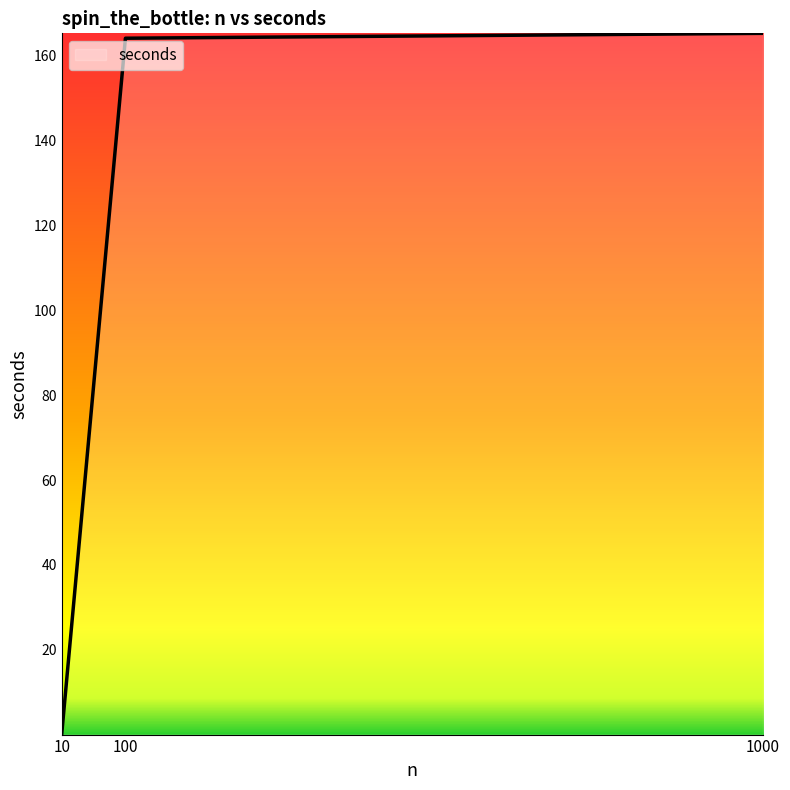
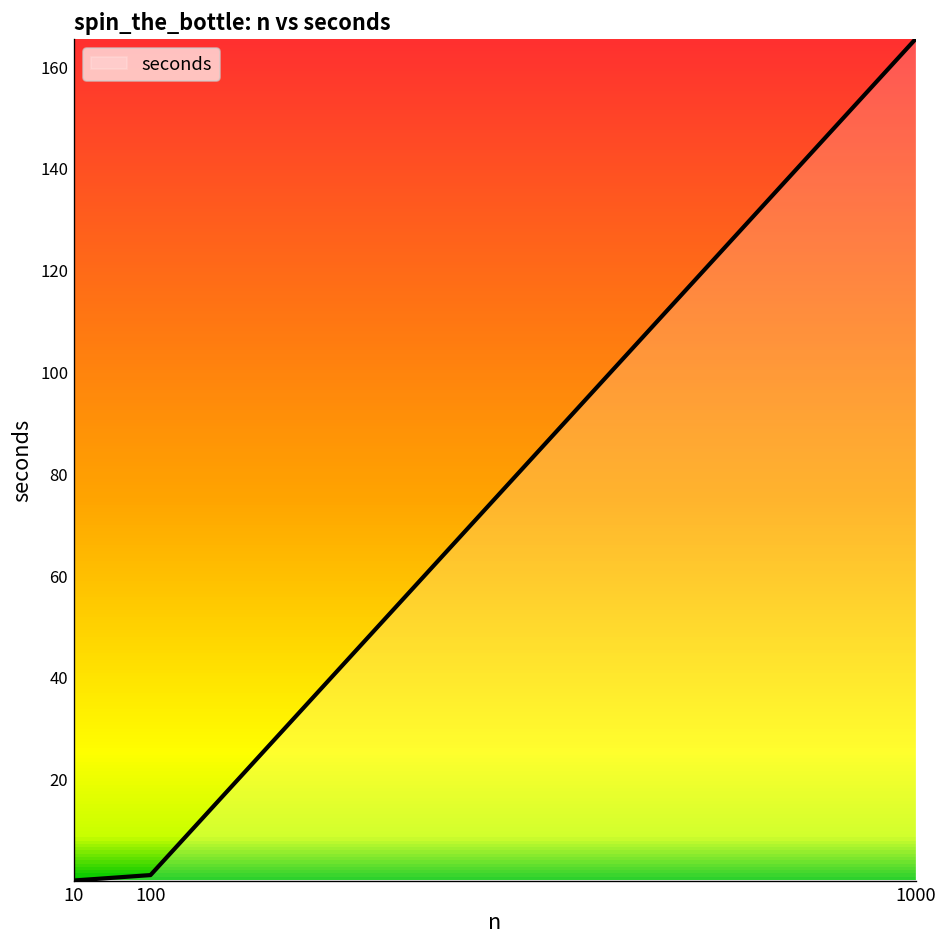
100: 164 -> 1
